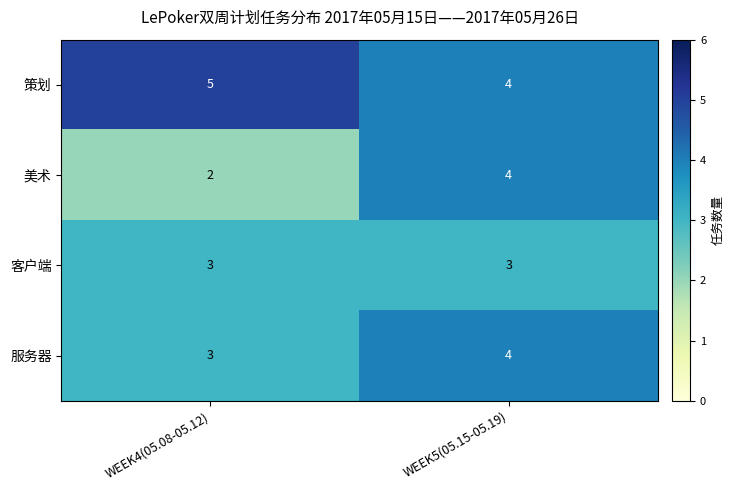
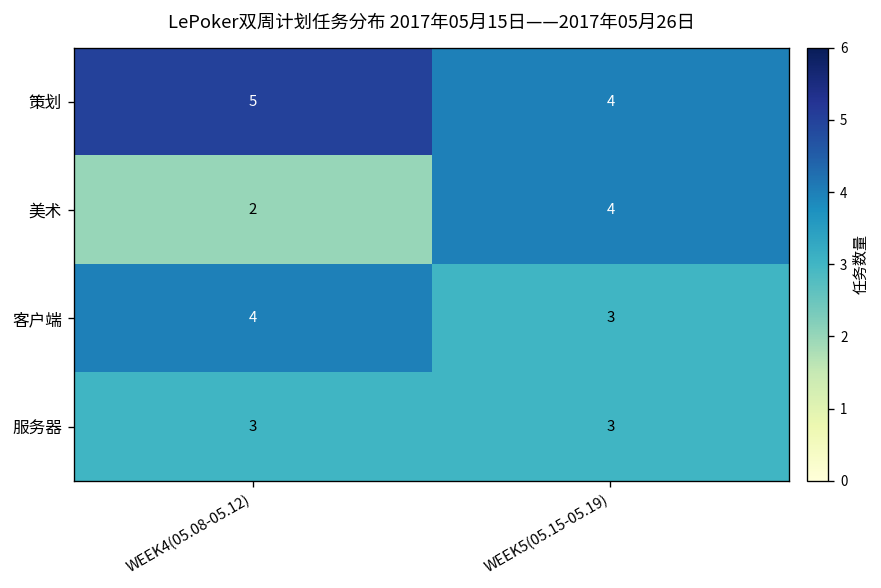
客户端, WEEK4(05.08-05.12): 3 -> 4
服务器, WEEK5(05.15-05.19): 4 -> 3
